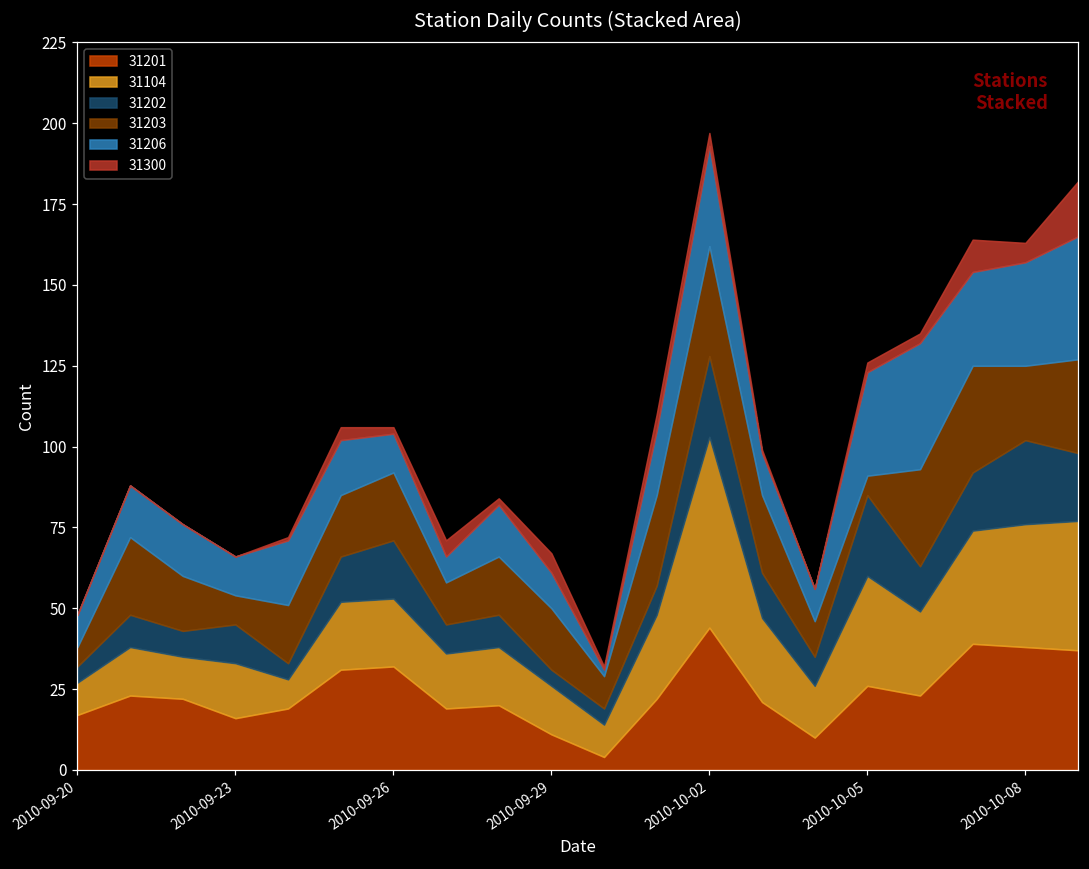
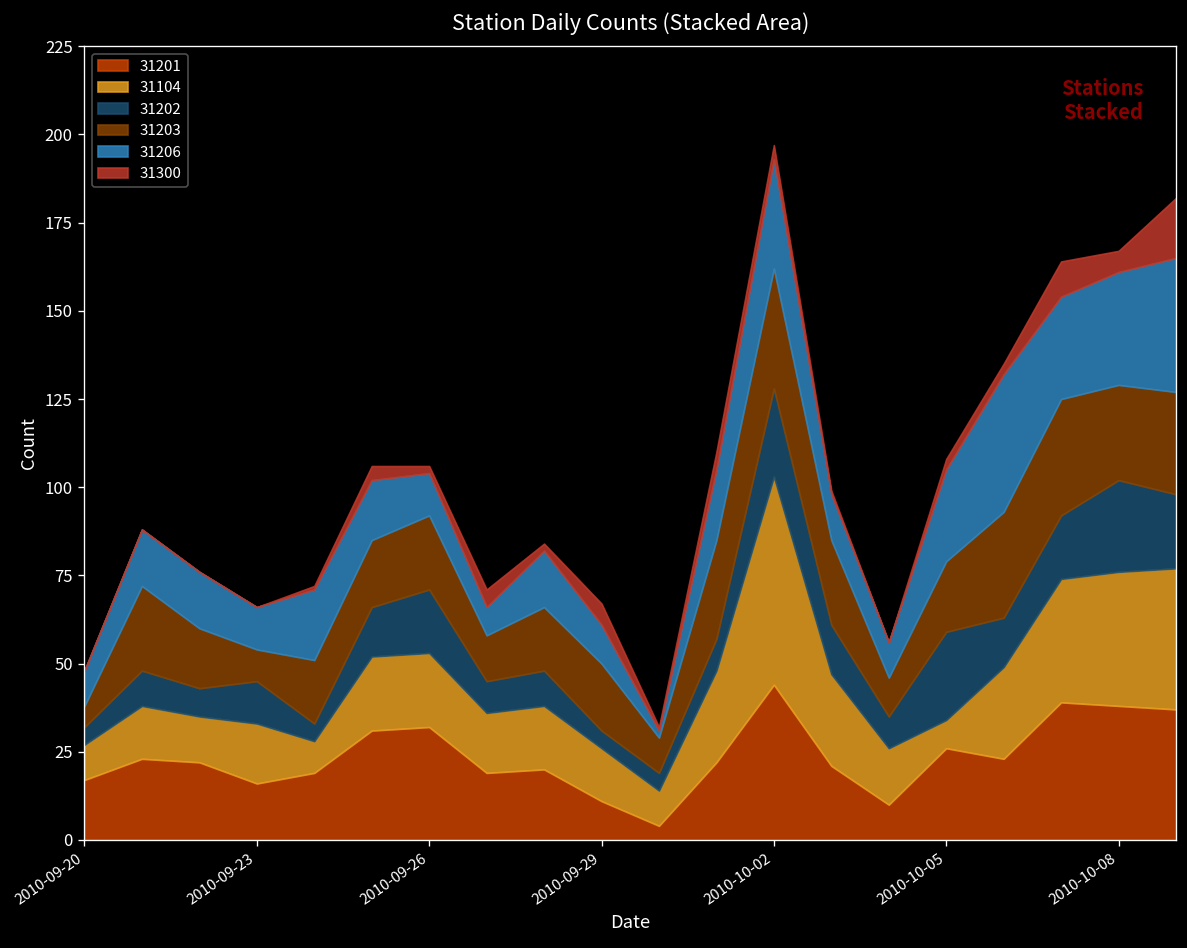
31104, 2010-10-05: 34 -> 8
31203, 2010-10-05: 6 -> 20
31206, 2010-10-05: 32 -> 26
31203, 2010-10-08: 23 -> 27
